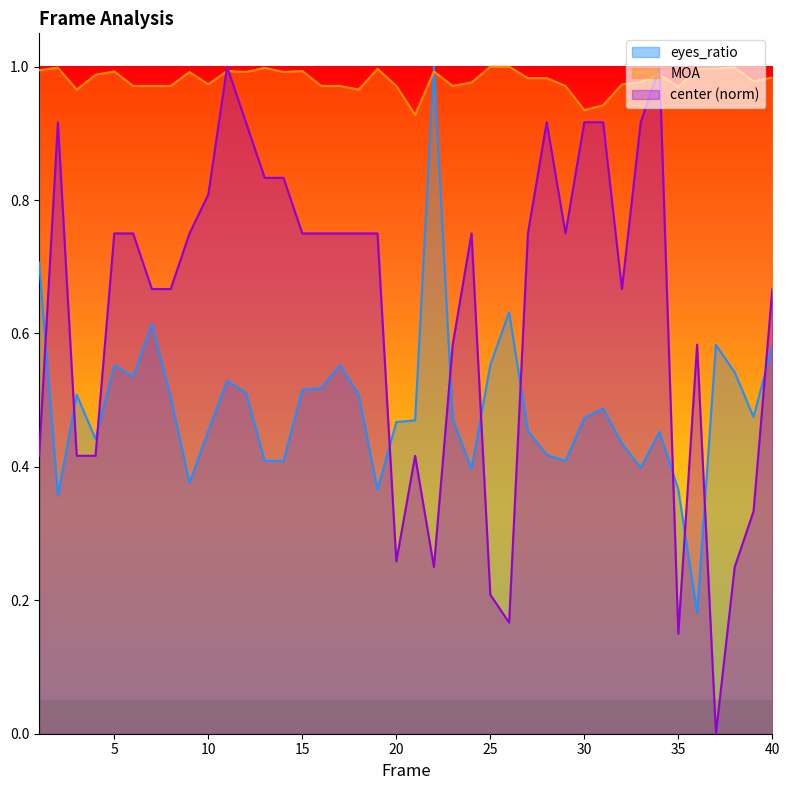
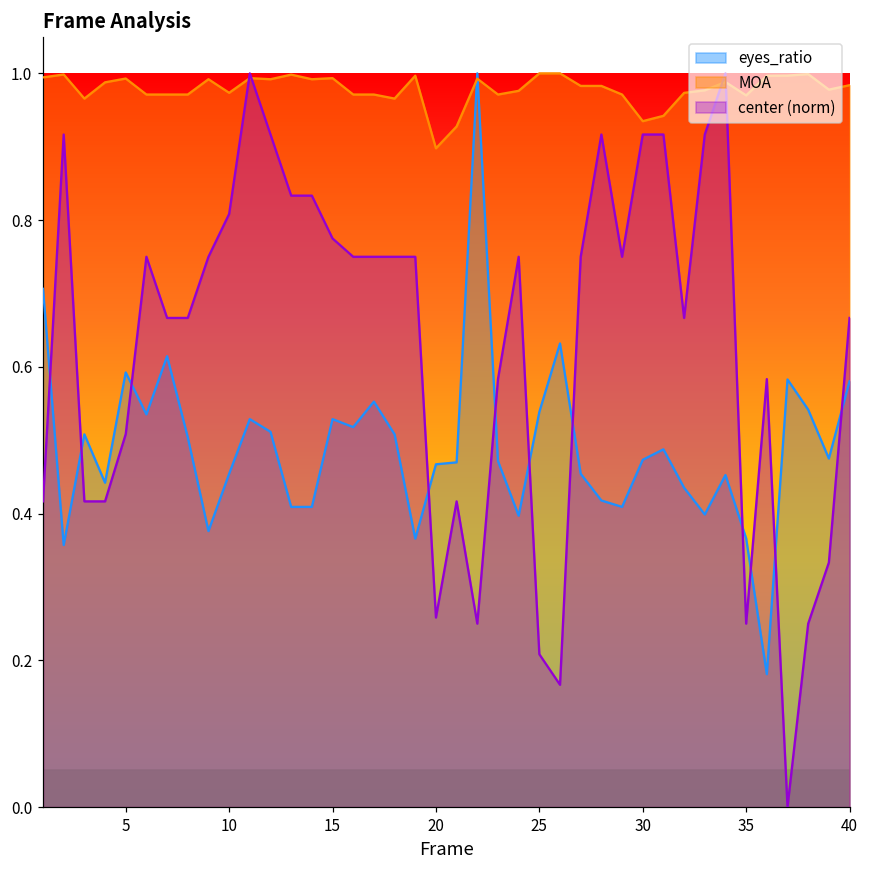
eyes_ratio, 5: 0.55 -> 0.59
center (norm), 5: 0.75 -> 0.51
eyes_ratio, 15: 0.52 -> 0.53
center (norm), 15: 0.75 -> 0.77
MOA, 20: 0.97 -> 0.90
eyes_ratio, 25: 0.55 -> 0.54
center (norm), 35: 0.15 -> 0.25
